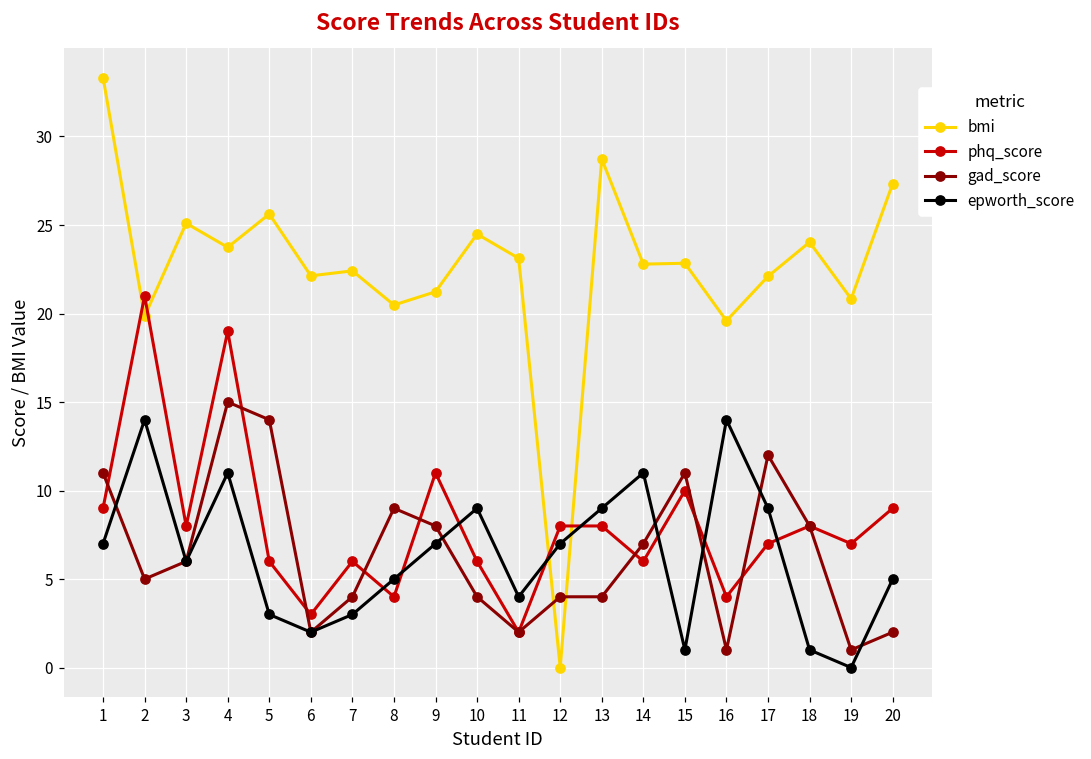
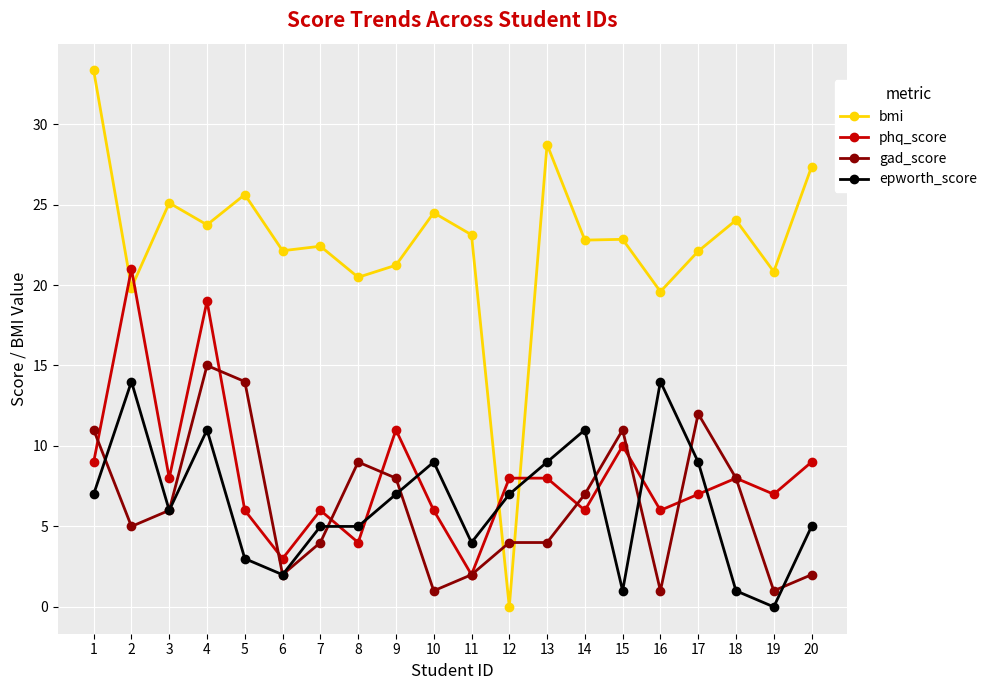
epworth_score, 7: 3 -> 5
gad_score, 10: 4 -> 1
phq_score, 16: 4 -> 6
